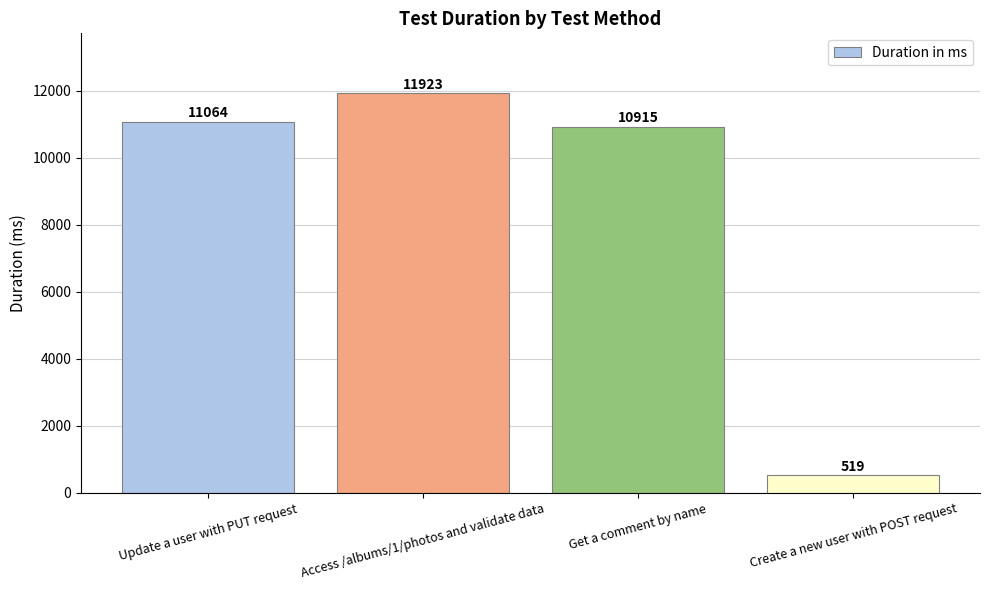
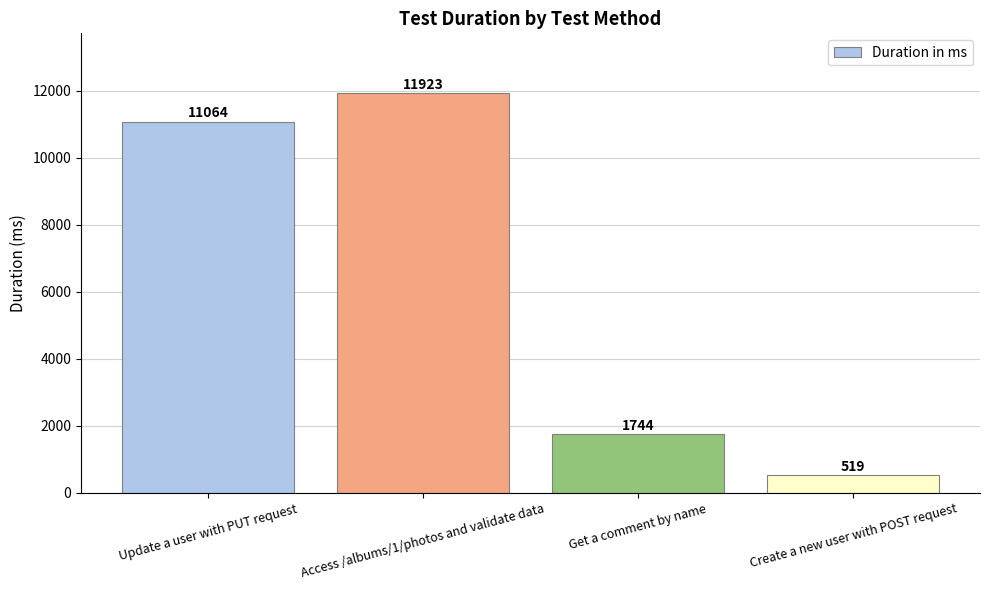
Get a comment by name: 10915 -> 1744
